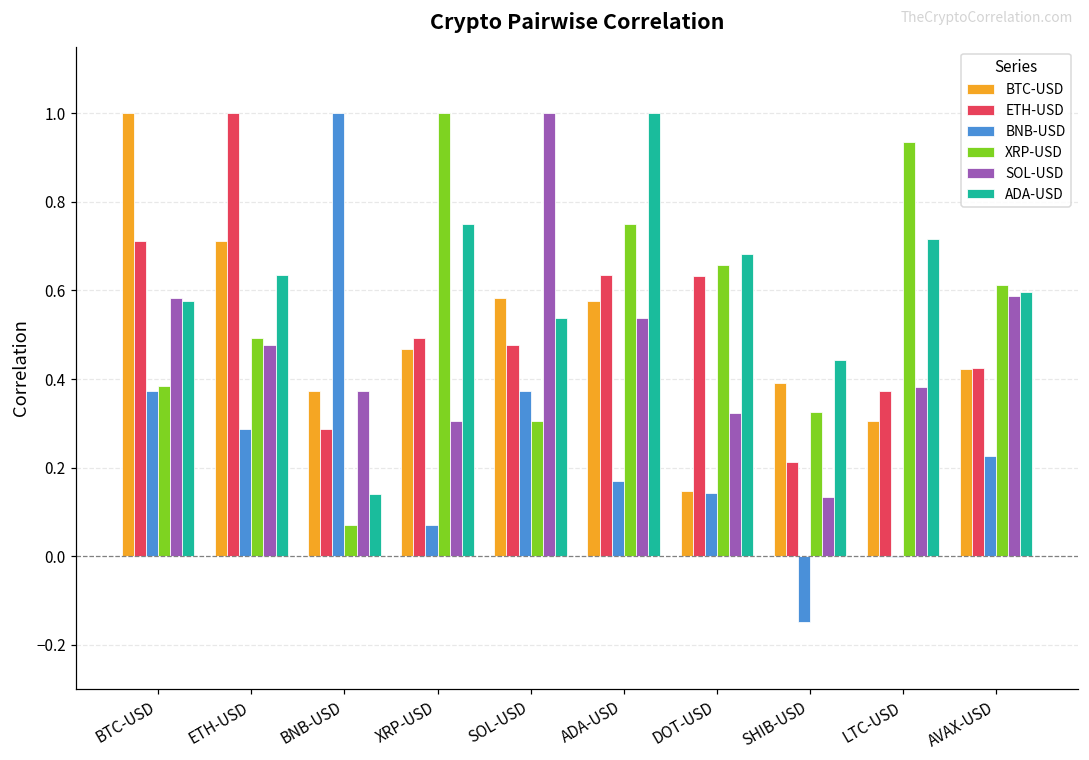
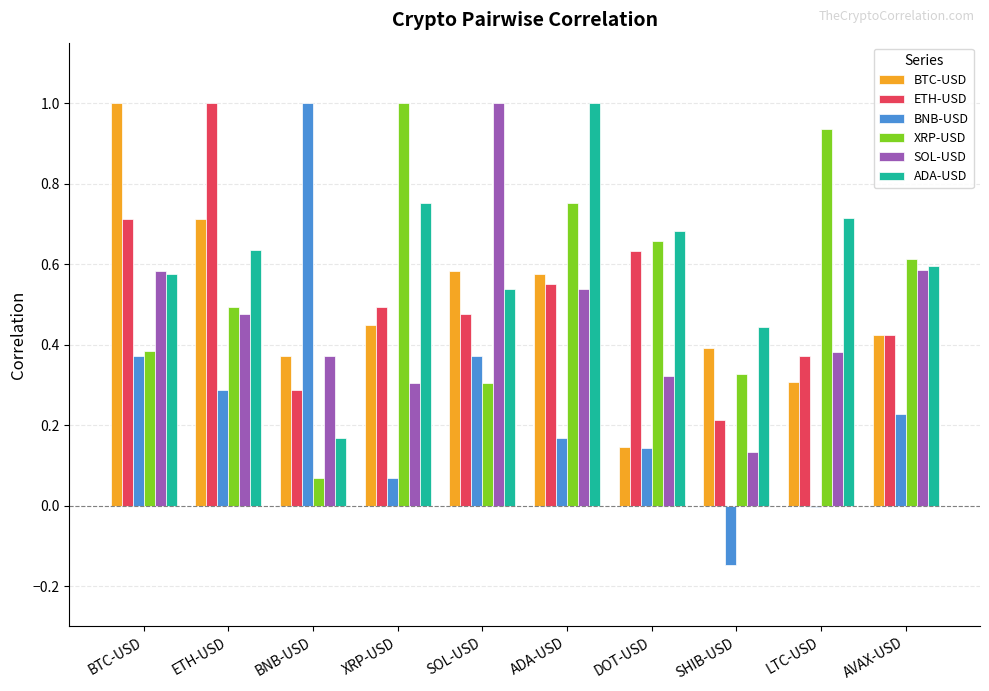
ADA-USD, BNB-USD: 0.14 -> 0.17
BTC-USD, XRP-USD: 0.47 -> 0.45
ETH-USD, ADA-USD: 0.63 -> 0.55
